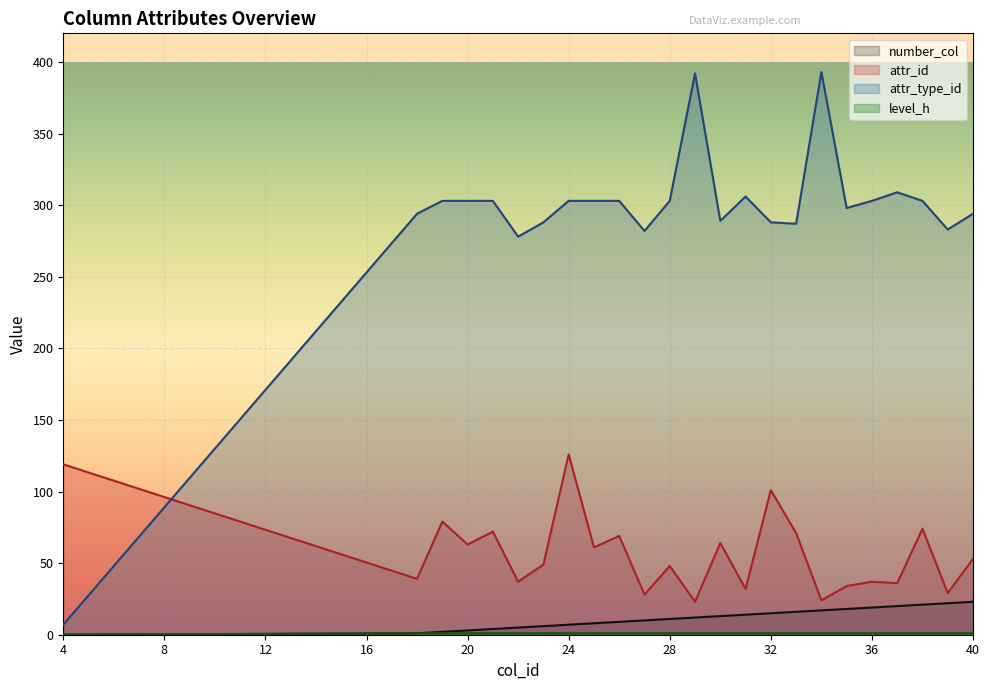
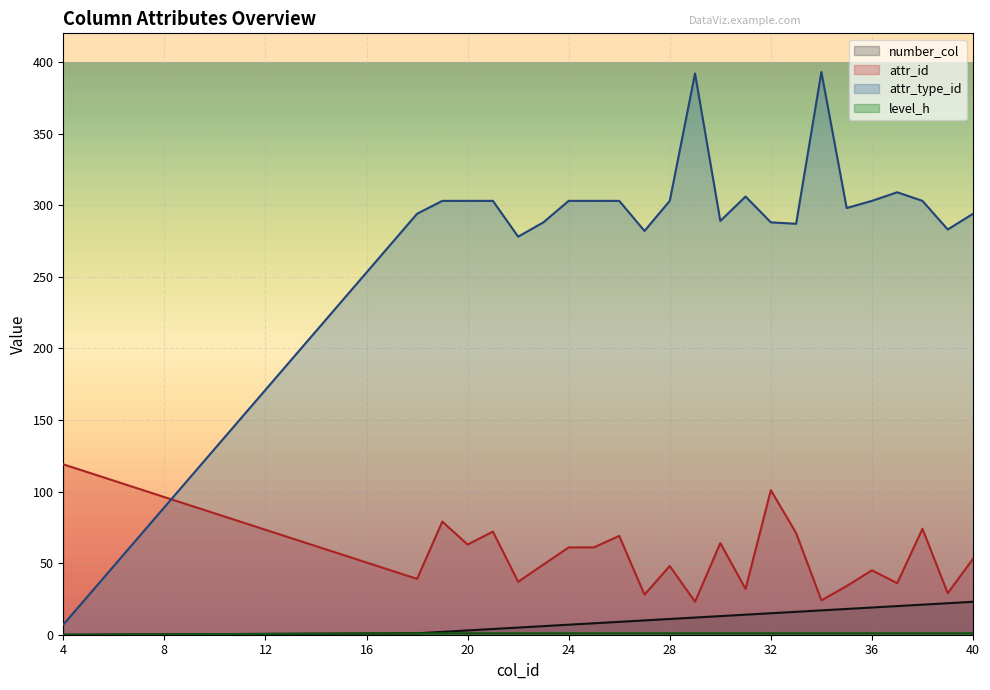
attr_id, 24: 126 -> 61
attr_id, 36: 37 -> 45
